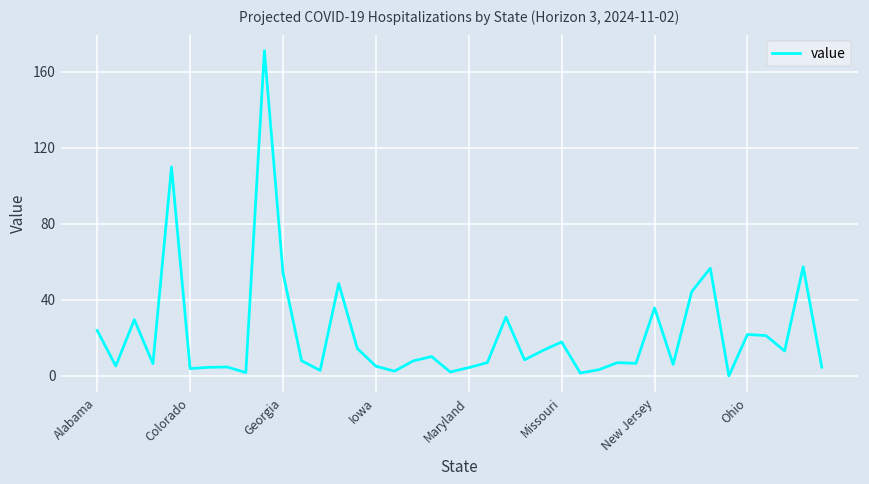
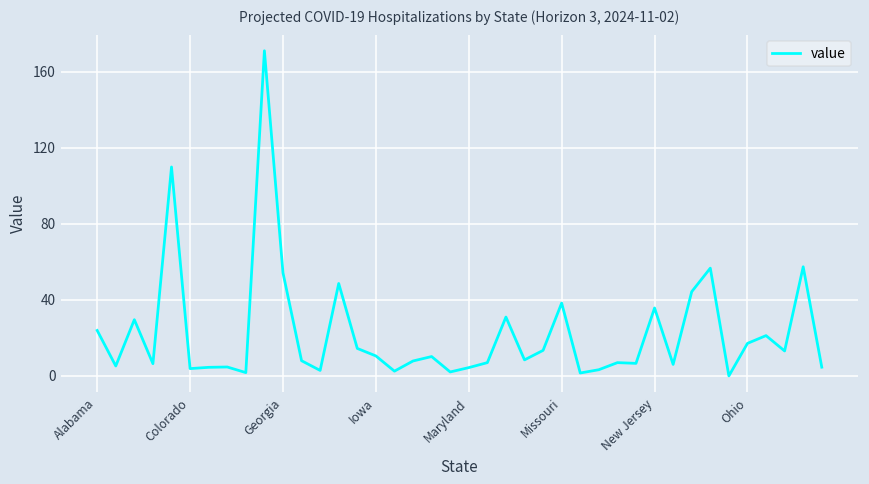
Iowa: 5 -> 10
Missouri: 18 -> 38
Ohio: 22 -> 17
